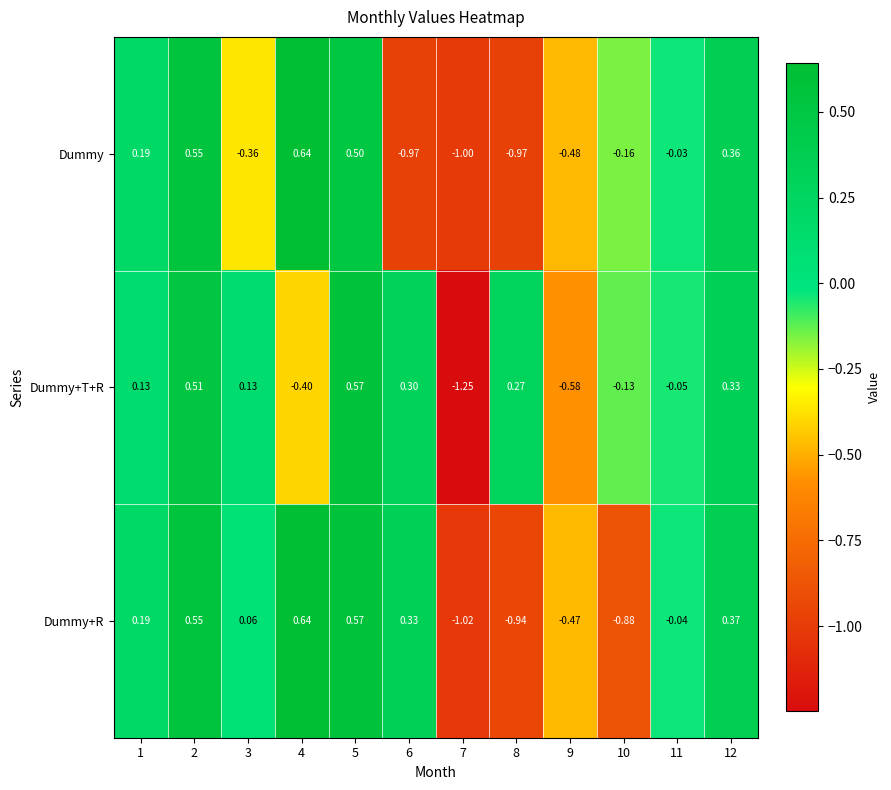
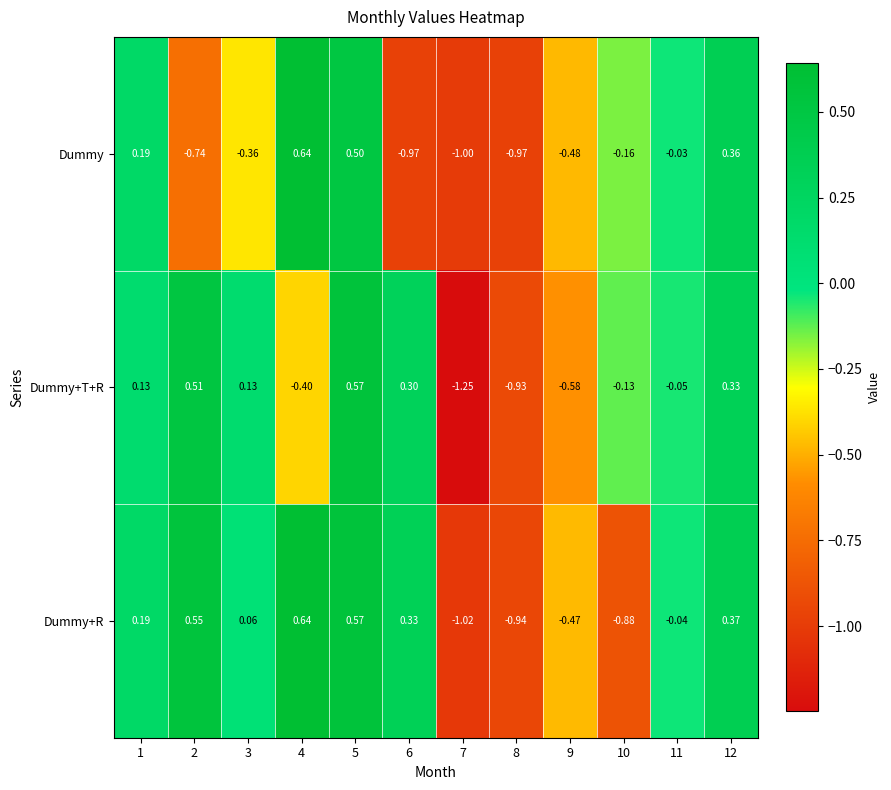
Dummy, 2: 0.55 -> -0.74
Dummy+T+R, 8: 0.27 -> -0.93
